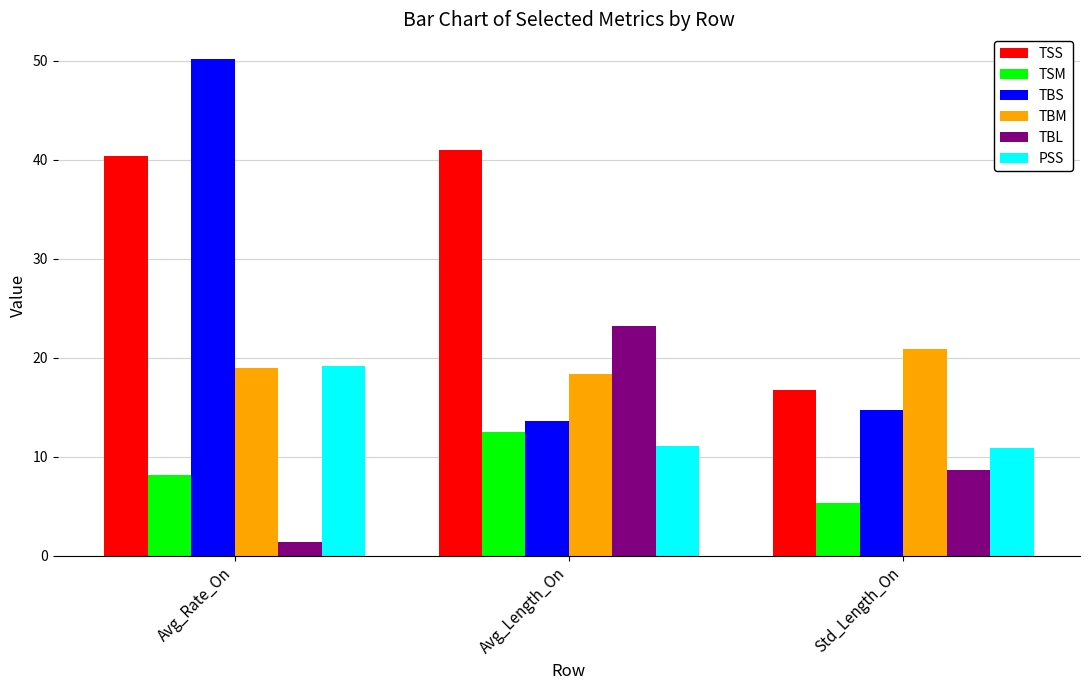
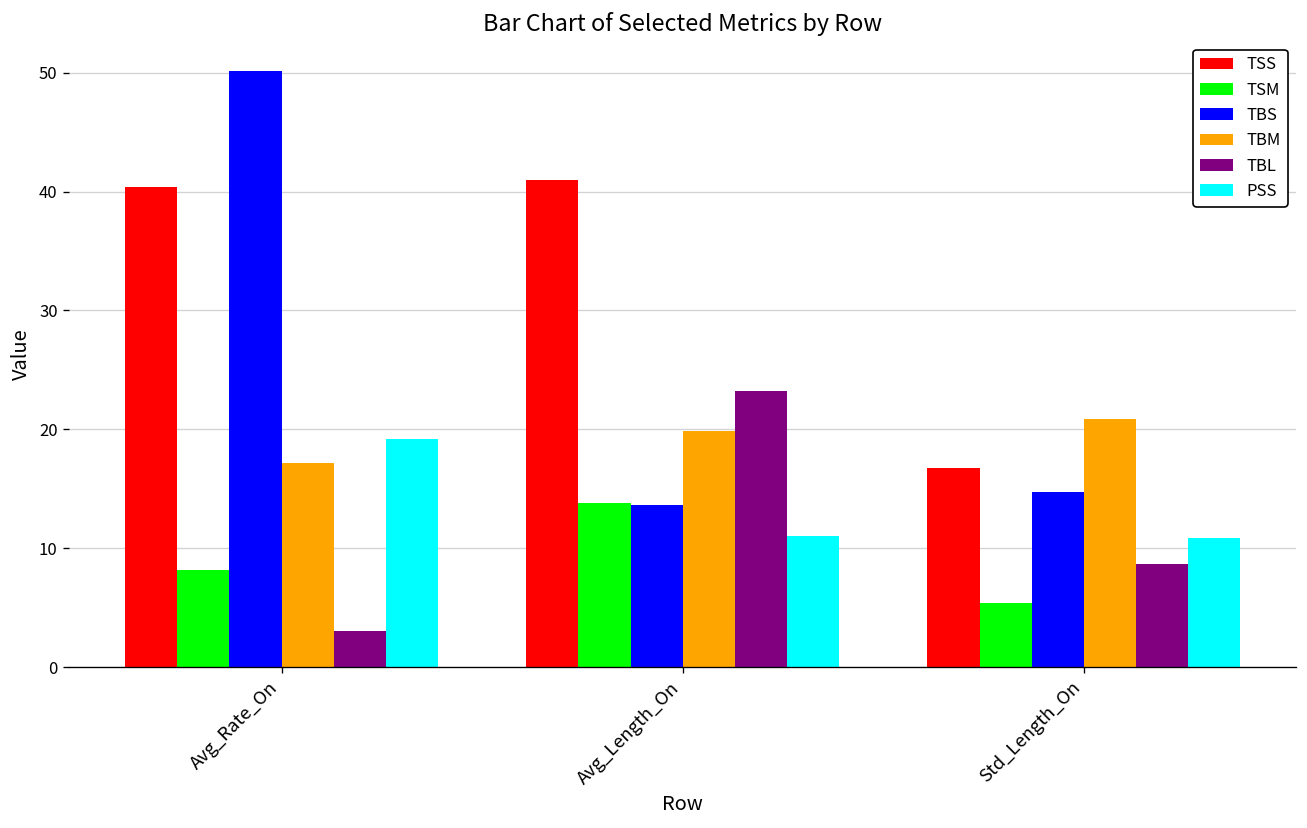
TBM, Avg_Rate_On: 19 -> 17
TBL, Avg_Rate_On: 1 -> 3
TSM, Avg_Length_On: 13 -> 14
TBM, Avg_Length_On: 18 -> 20
